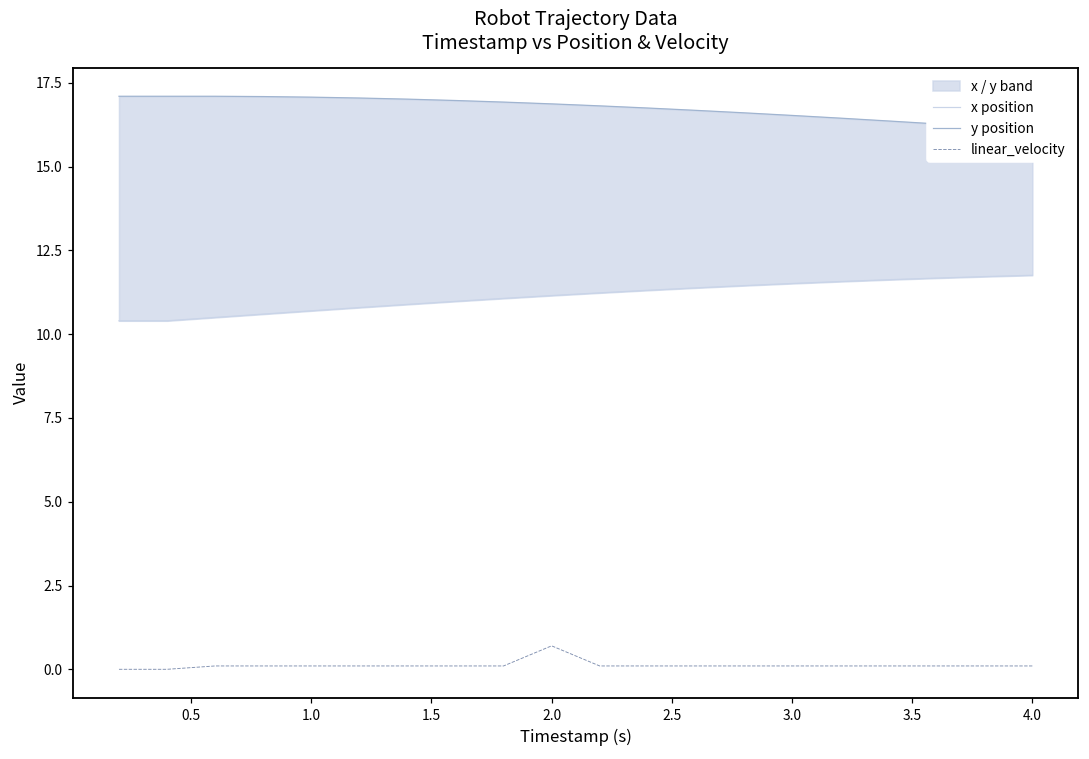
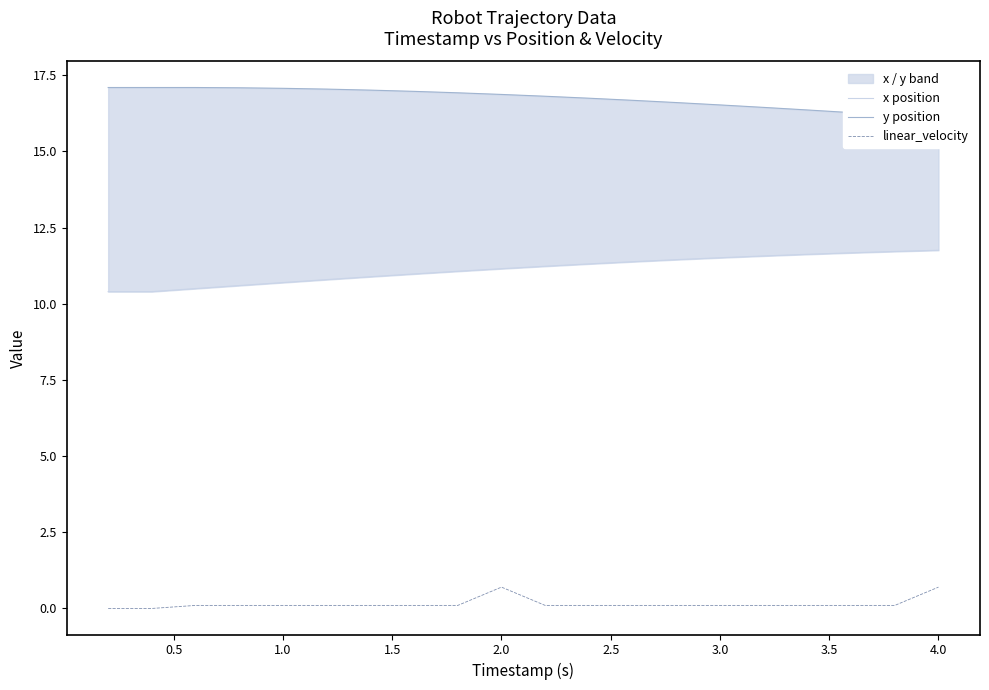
linear_velocity, 4.0: 0.1 -> 0.7
